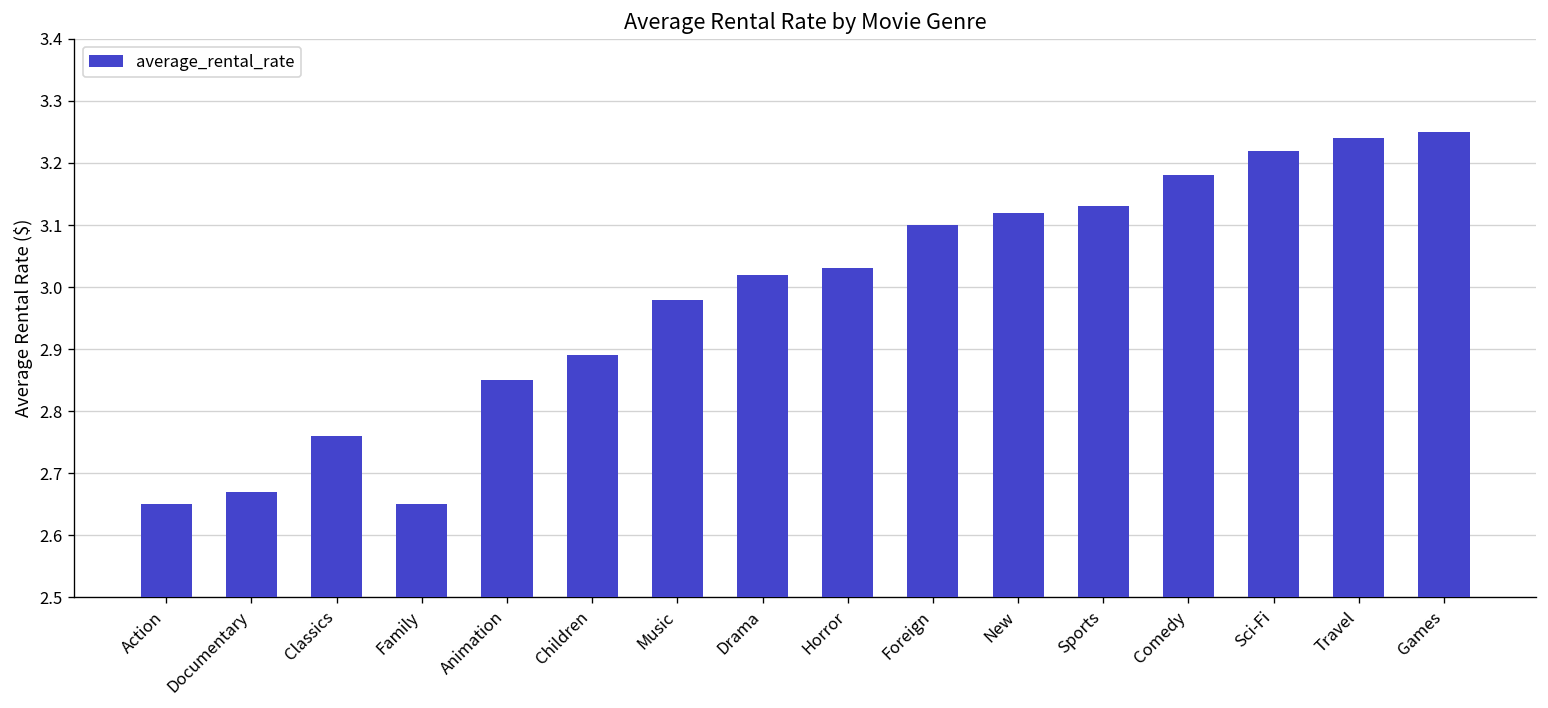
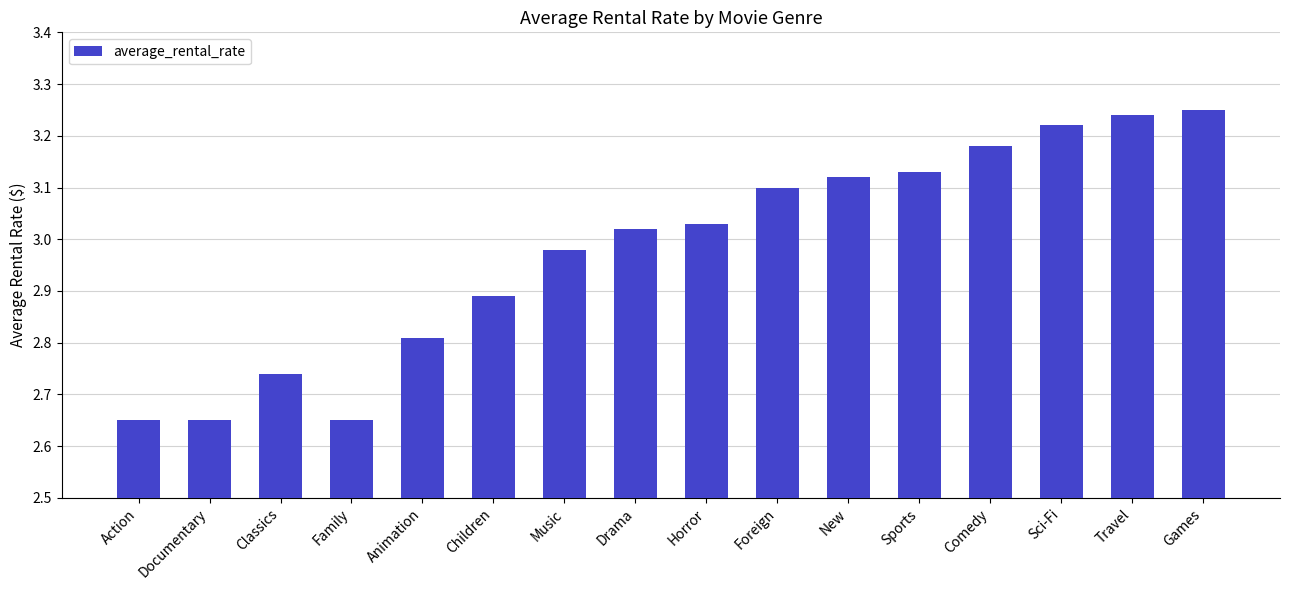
Documentary: 2.67 -> 2.65
Classics: 2.76 -> 2.74
Animation: 2.85 -> 2.81
